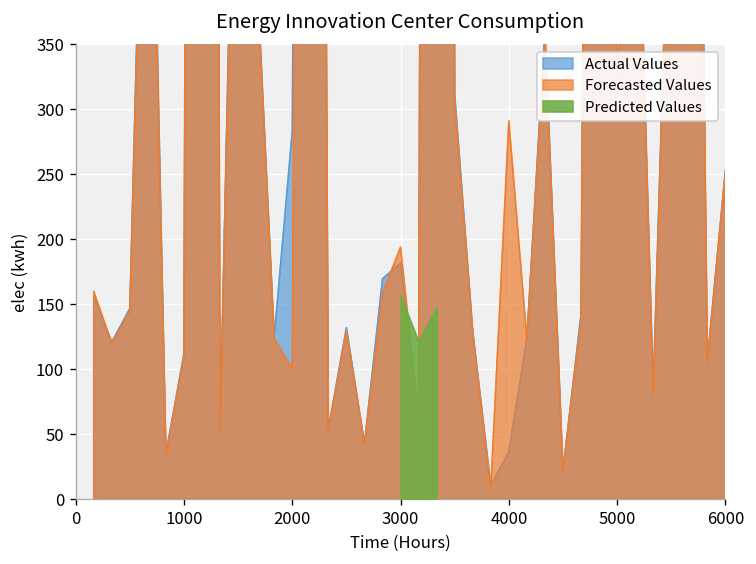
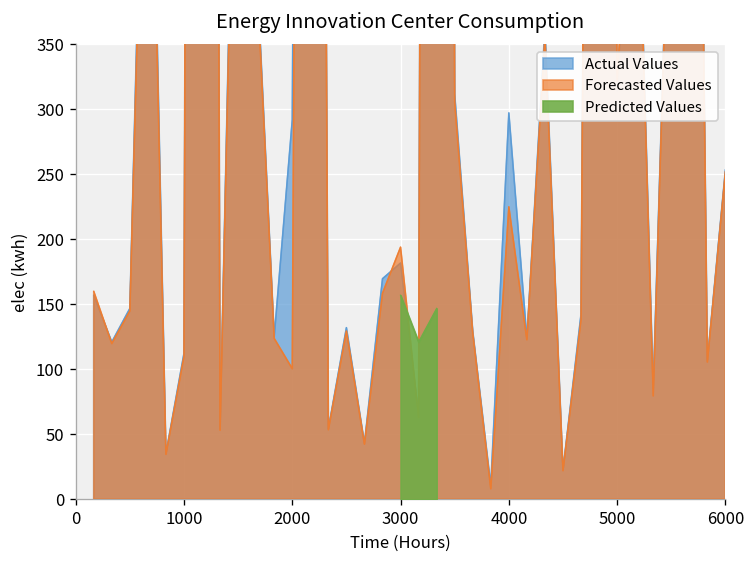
Actual Values, 2000: 283 -> 292
Actual Values, 4000: 37 -> 297
Forecasted Values, 4000: 291 -> 225
